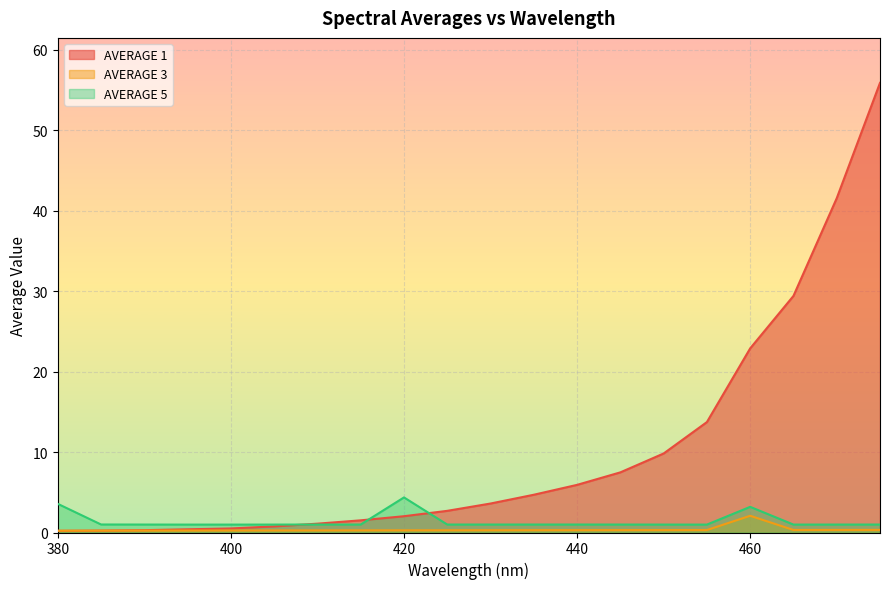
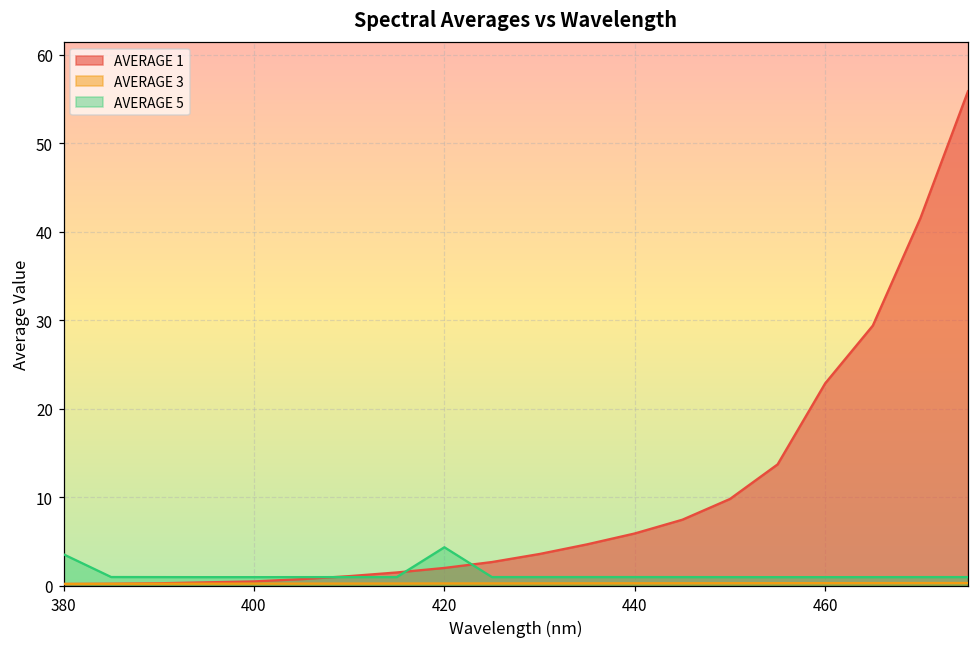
AVERAGE 3, 460: 2 -> 0
AVERAGE 5, 460: 3 -> 1
